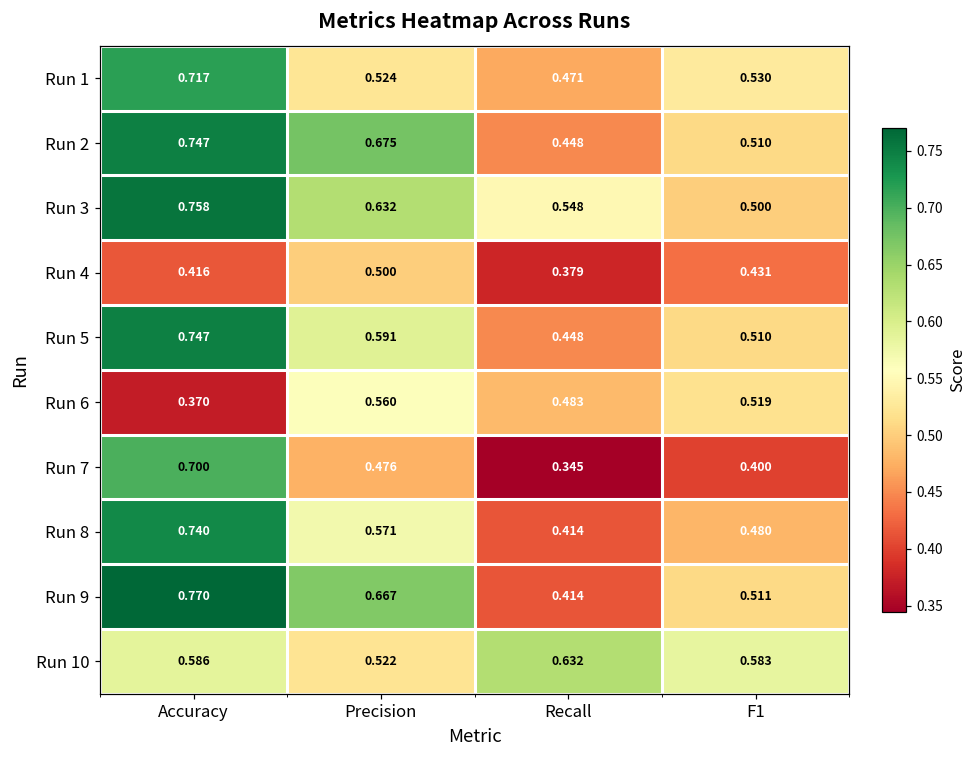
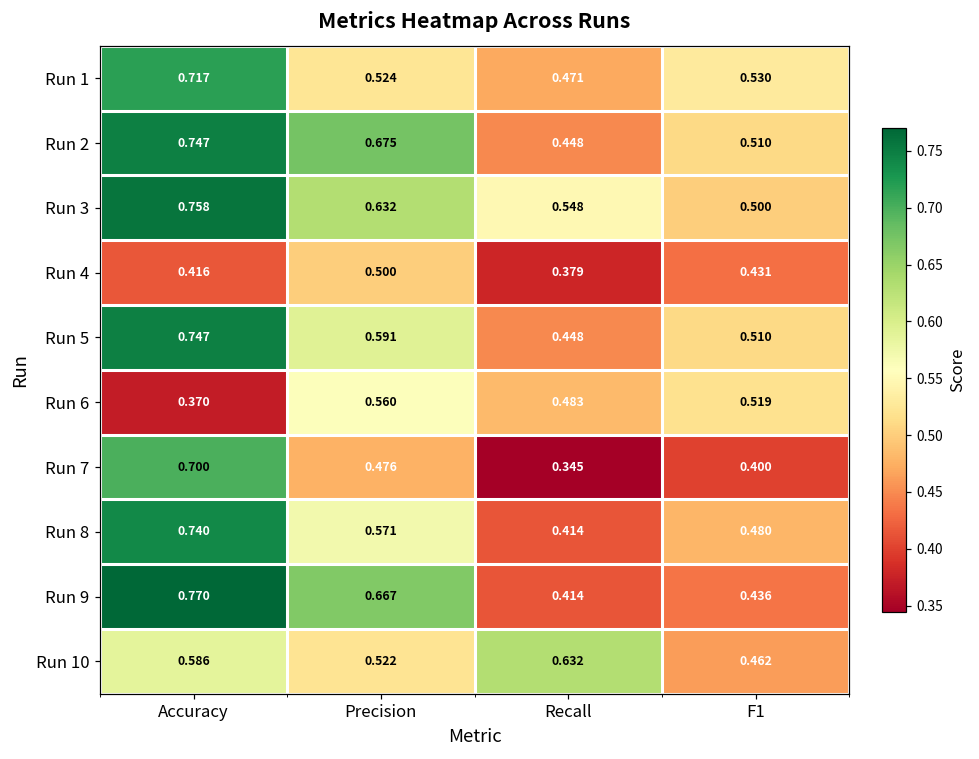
Run 9, F1: 0.511 -> 0.436
Run 10, F1: 0.583 -> 0.462
